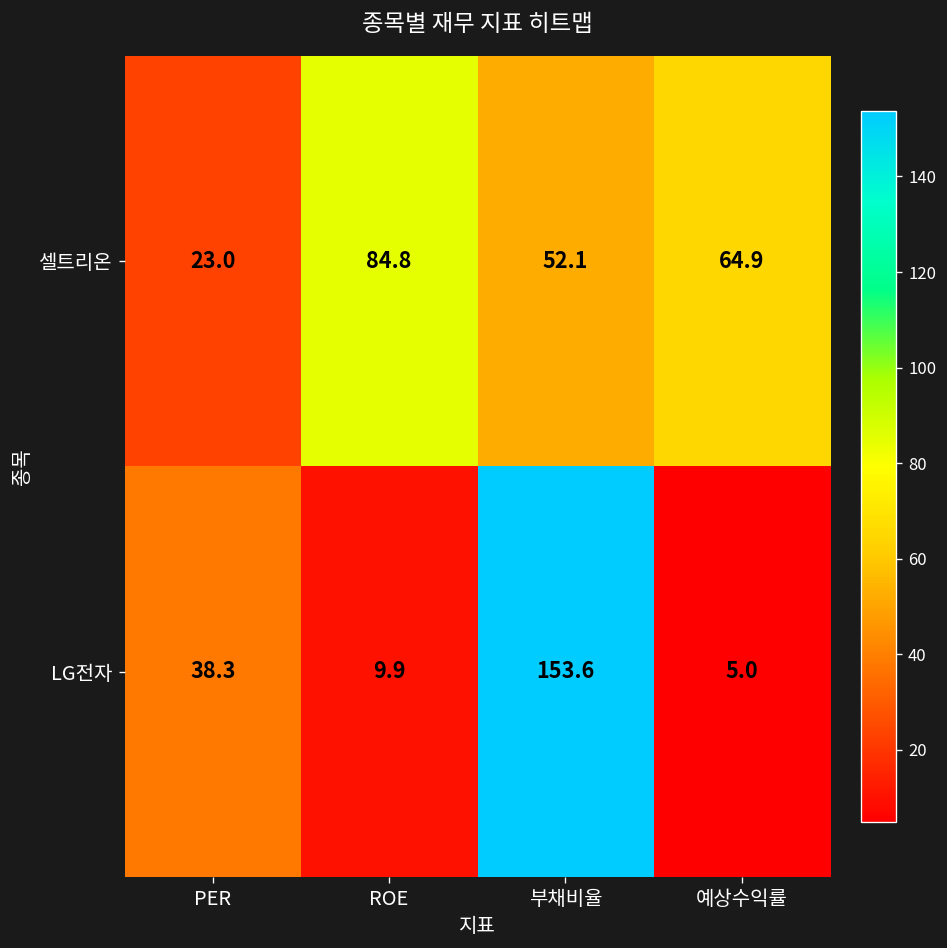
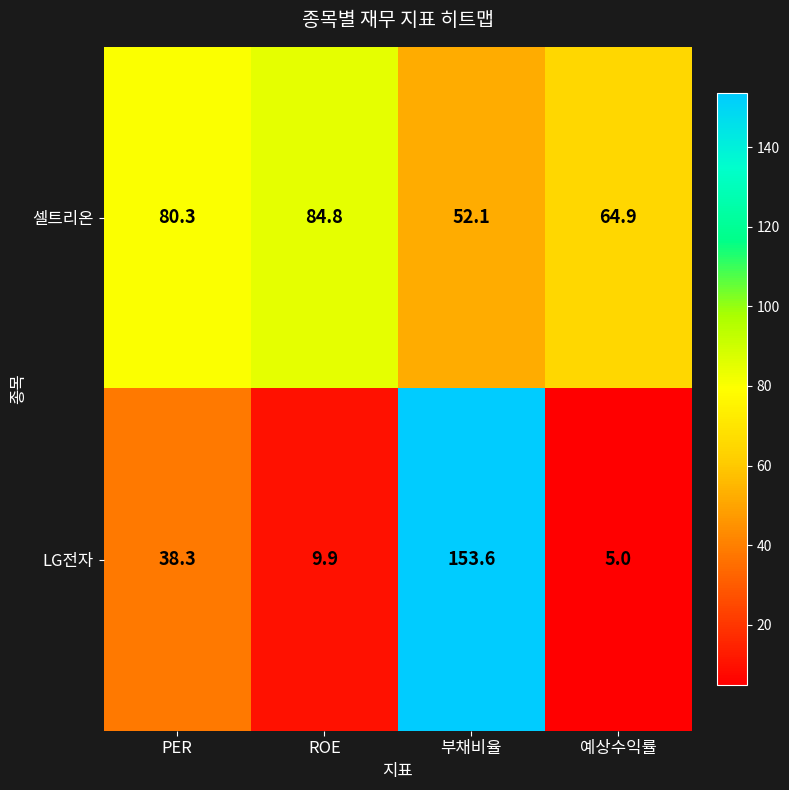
셀트리온, PER: 23.0 -> 80.3
